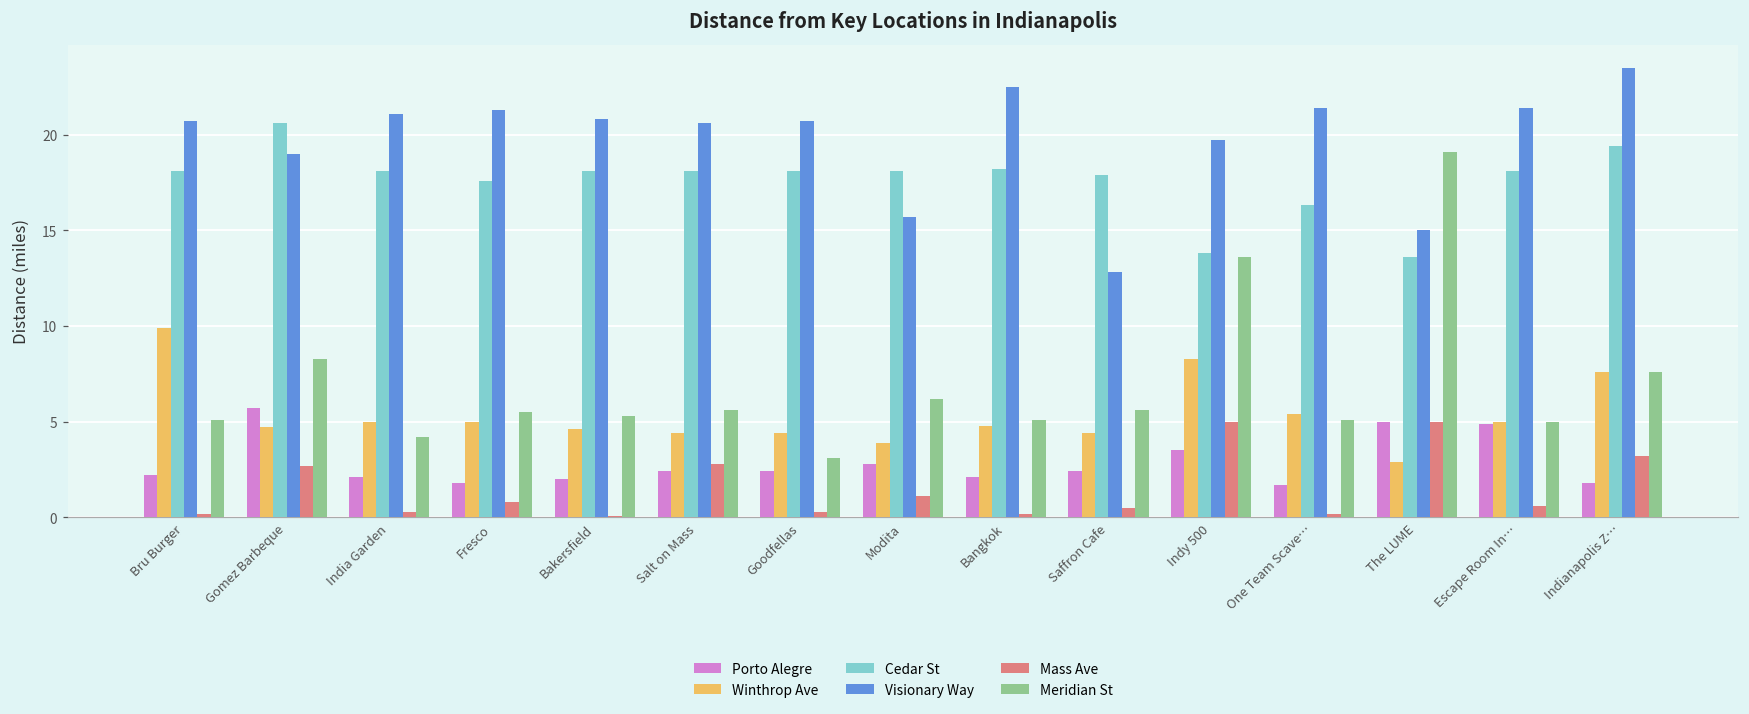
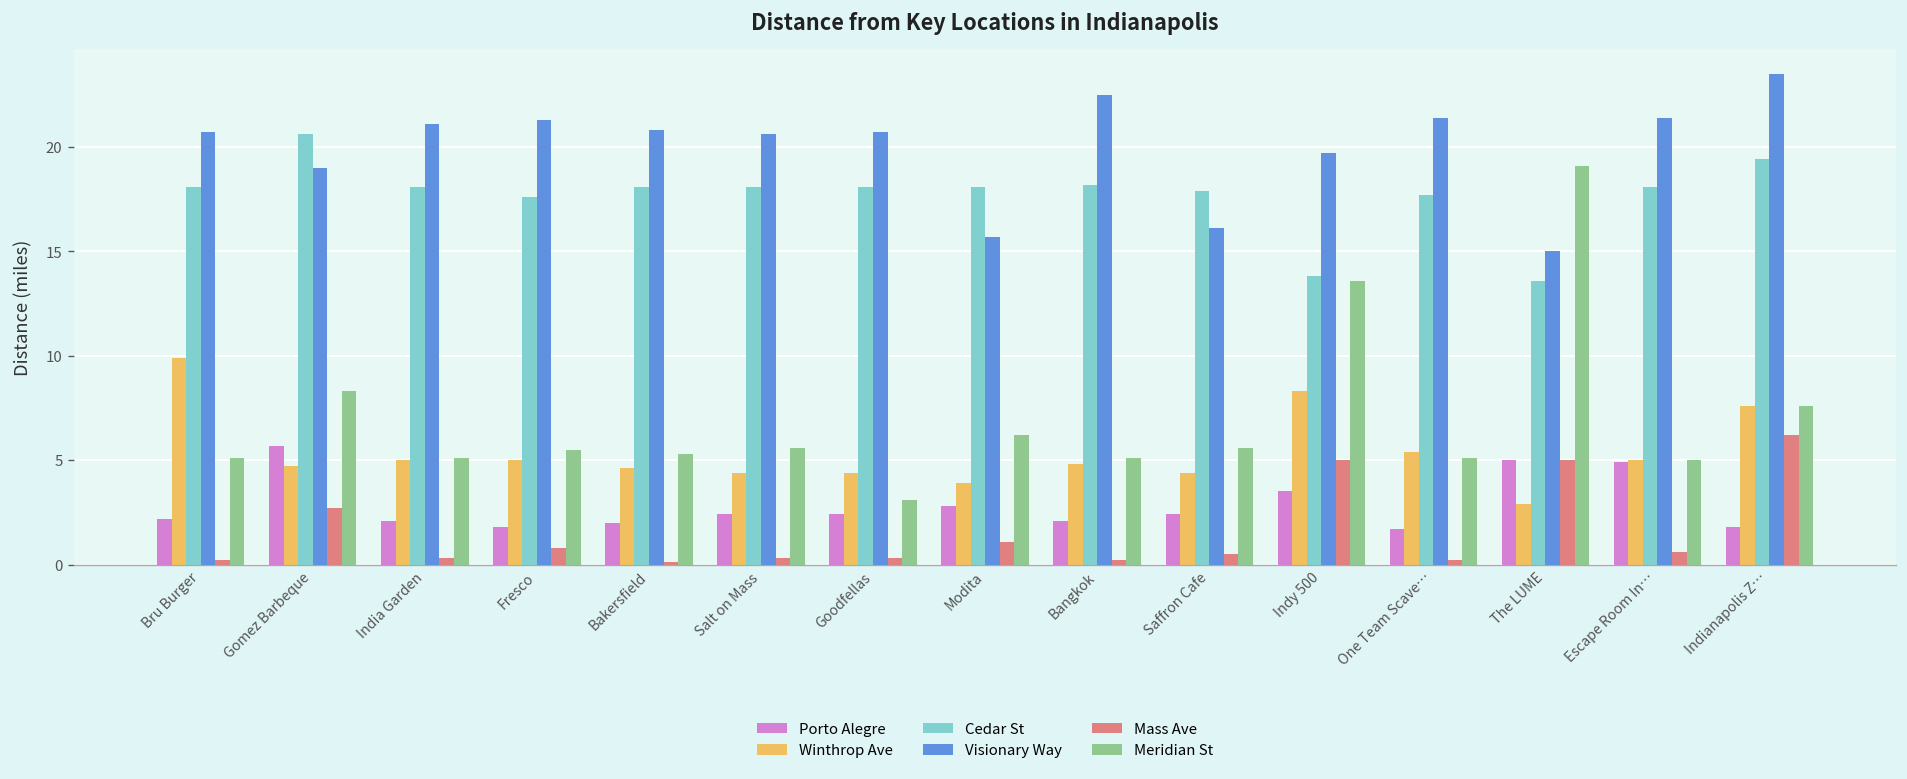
Meridian St, India Garden: 4.2 -> 5.1
Mass Ave, Salt on Mass: 2.8 -> 0.3
Visionary Way, Saffron Cafe: 12.8 -> 16.1
Cedar St, One Team Scave…: 16.3 -> 17.7
Mass Ave, Indianapolis Z…: 3.2 -> 6.2
